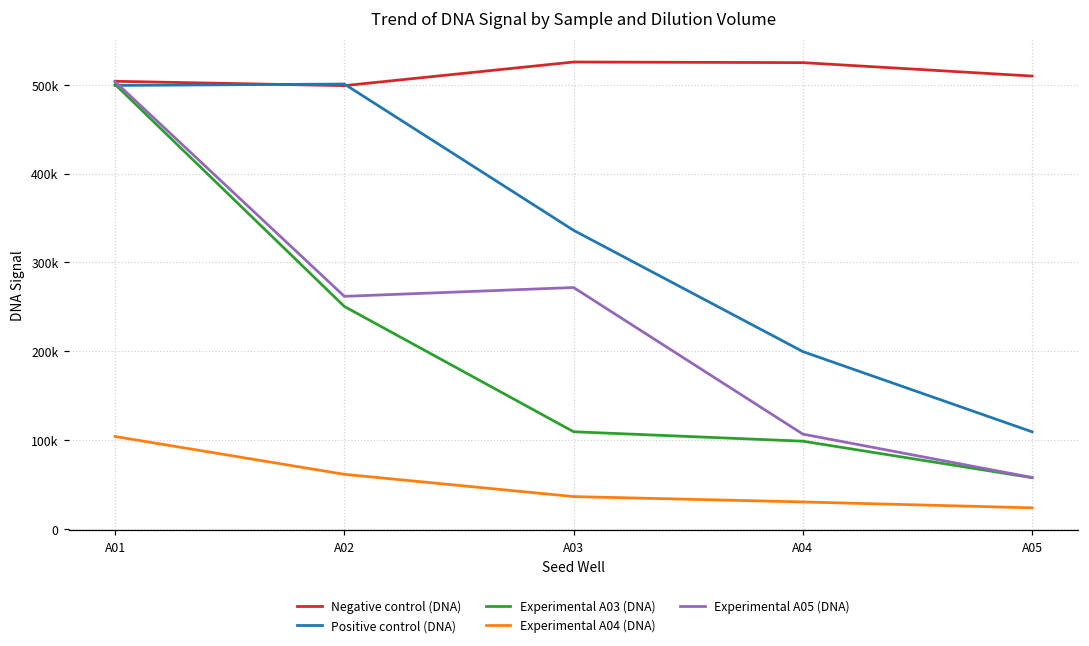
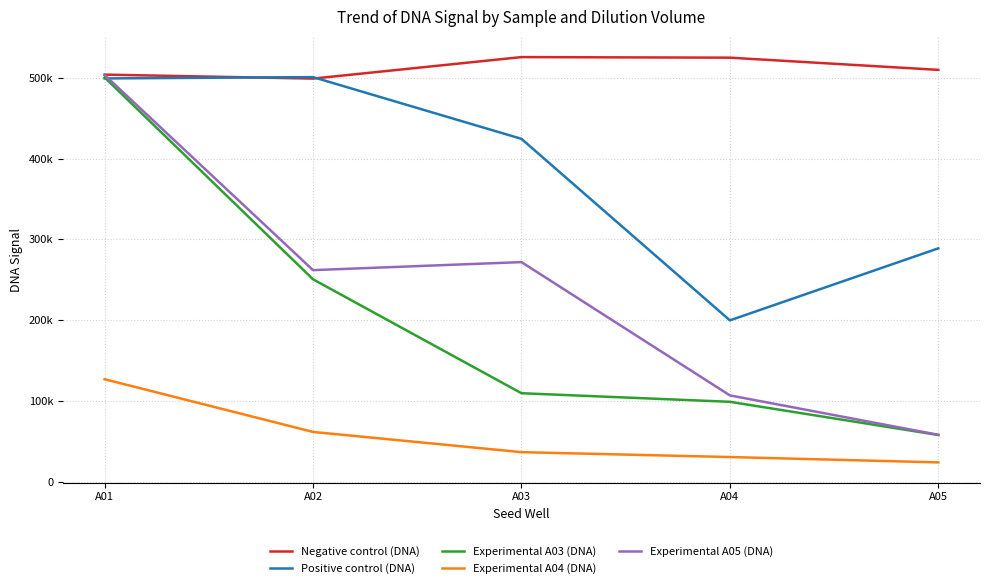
Experimental A04 (DNA), A01: 100000 -> 130000
Positive control (DNA), A03: 340000 -> 420000
Positive control (DNA), A05: 110000 -> 290000
